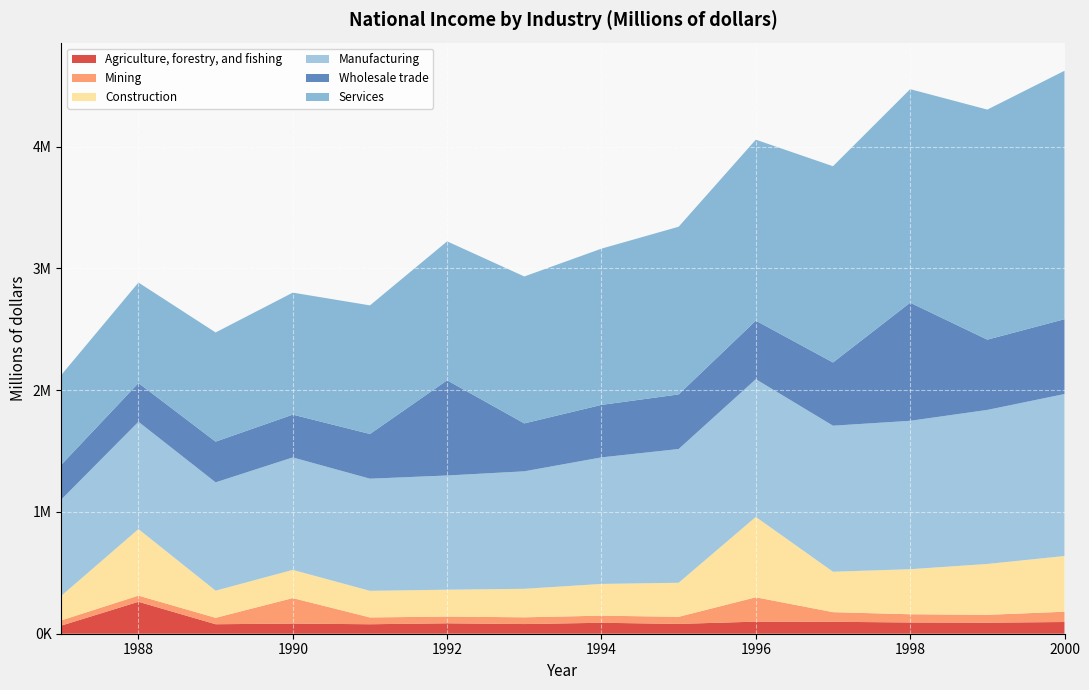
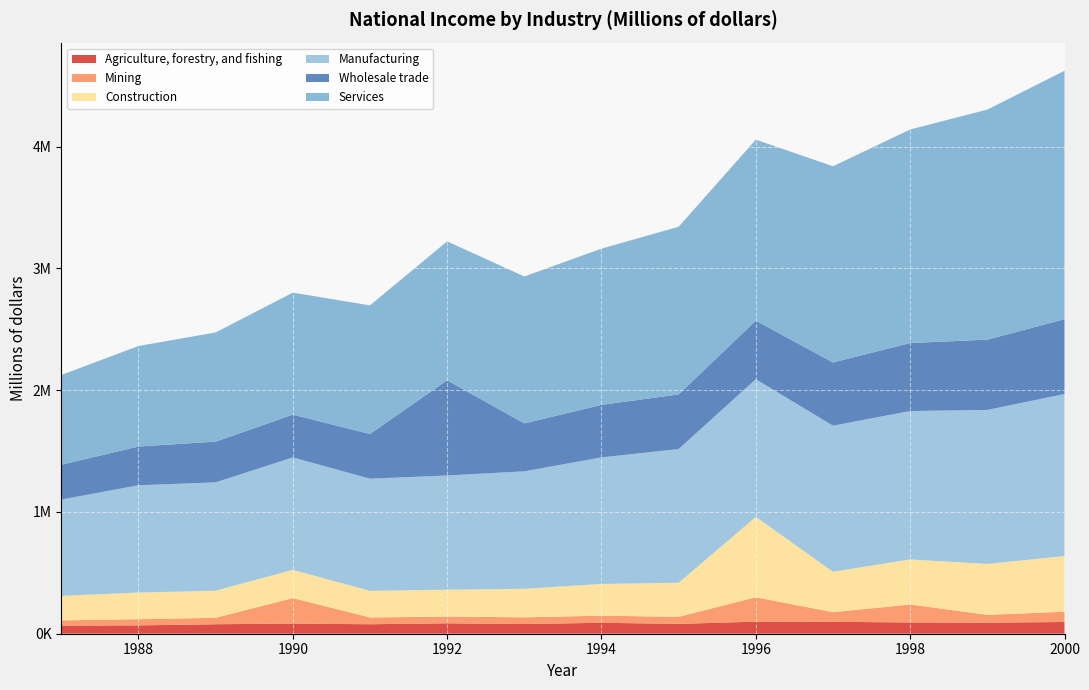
Agriculture, forestry, and fishing, 1988: 260000 -> 70000
Construction, 1988: 550000 -> 220000
Mining, 1998: 70000 -> 150000
Wholesale trade, 1998: 970000 -> 560000
